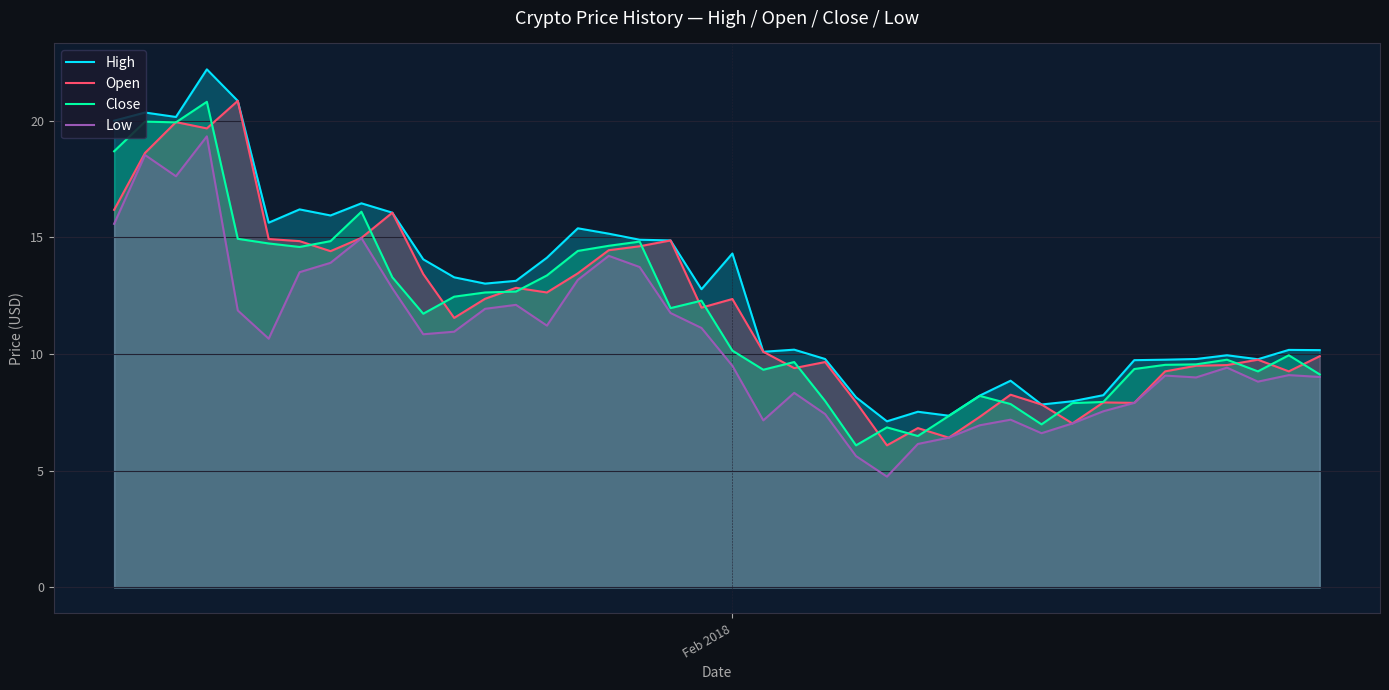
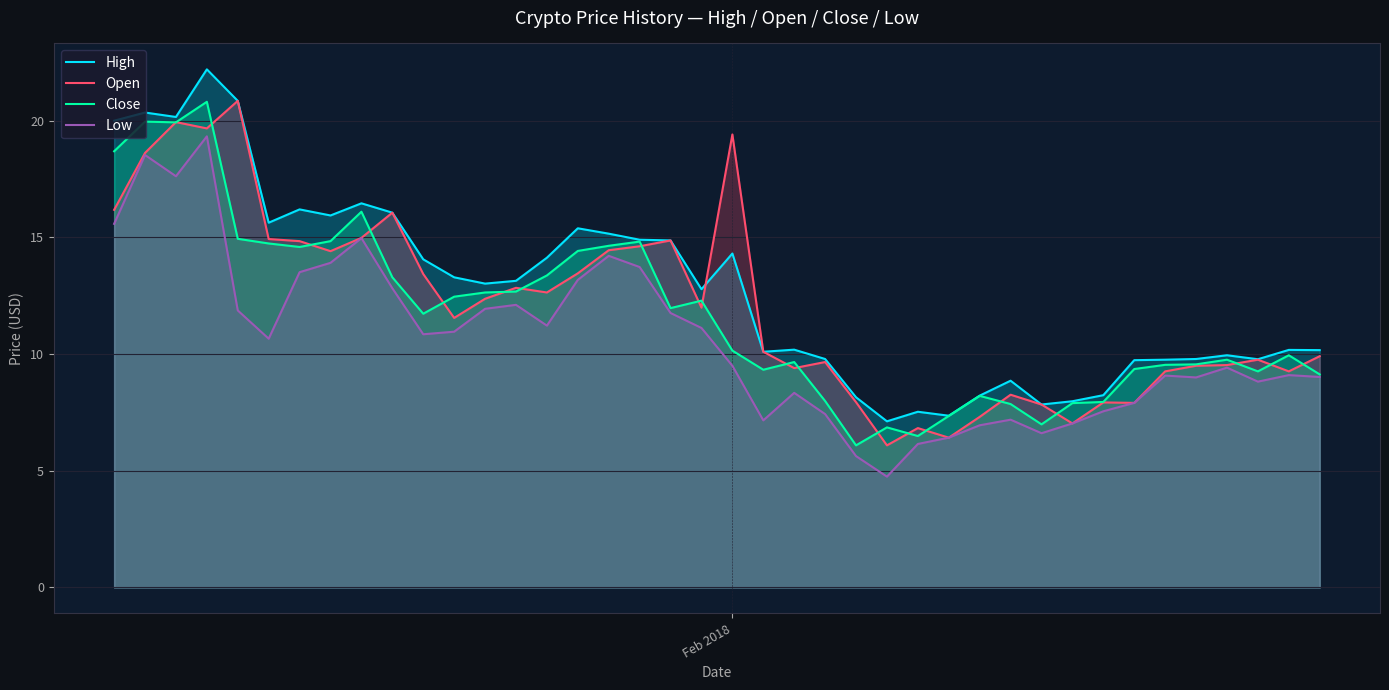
Open, Feb 2018: 12.4 -> 19.4
